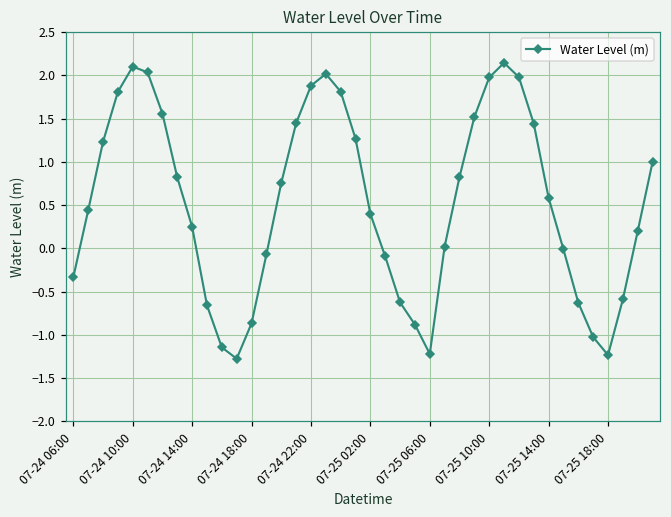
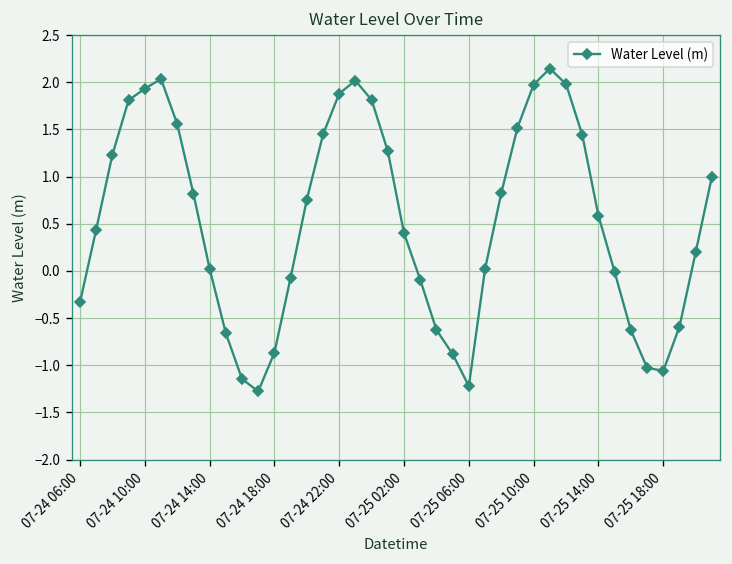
07-24 10:00: 2.1 -> 1.9
07-24 14:00: 0.2 -> 0.0
07-25 18:00: -1.2 -> -1.1
